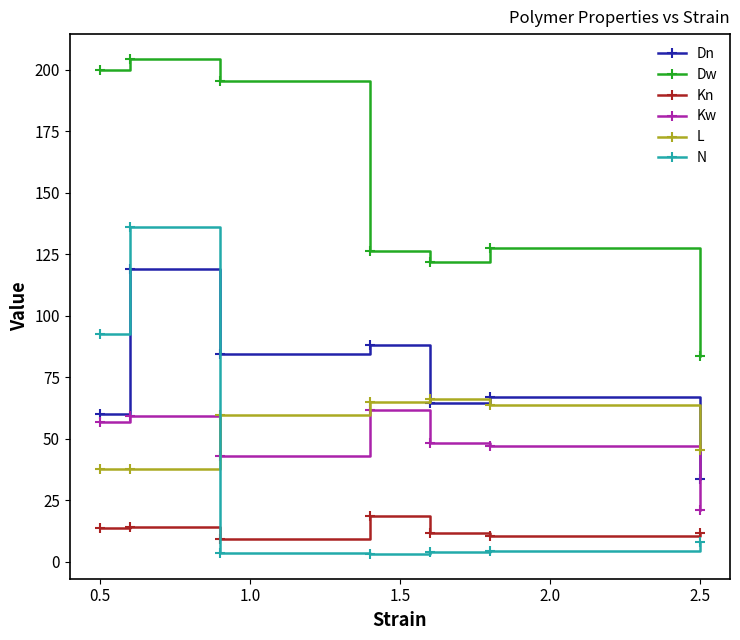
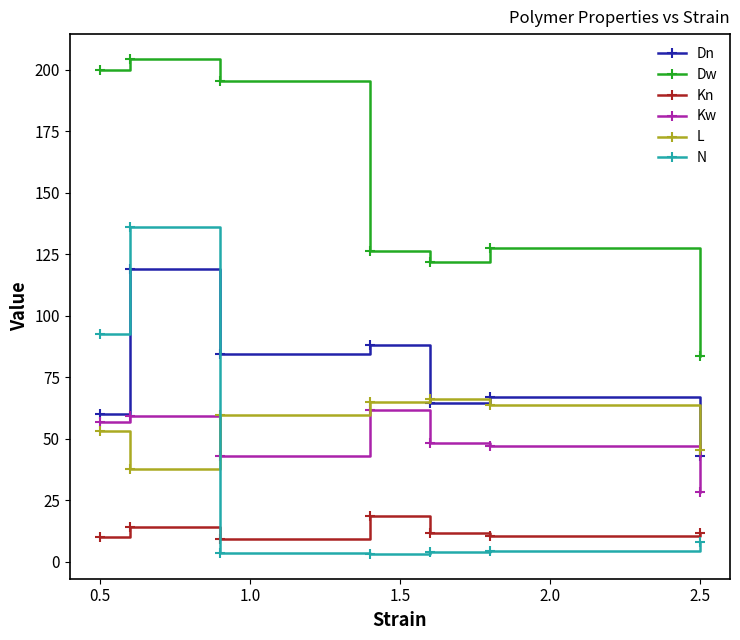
Kn, 0.5: 14 -> 10
L, 0.5: 38 -> 53
Dn, 2.5: 33 -> 43
Kw, 2.5: 21 -> 28
